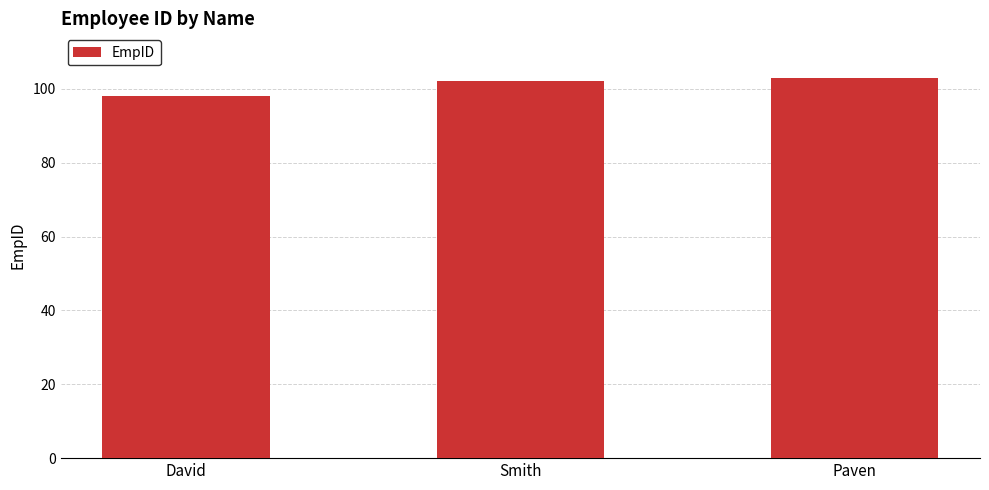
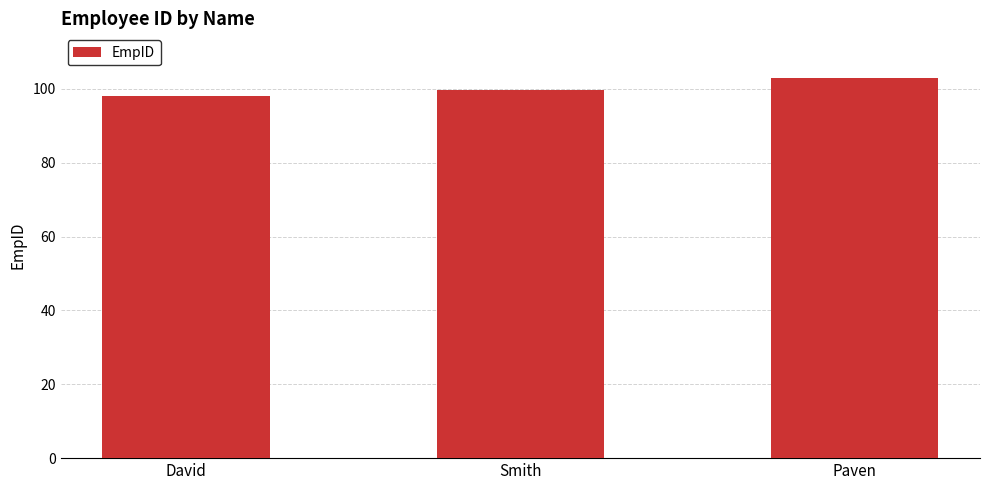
Smith: 102 -> 100
